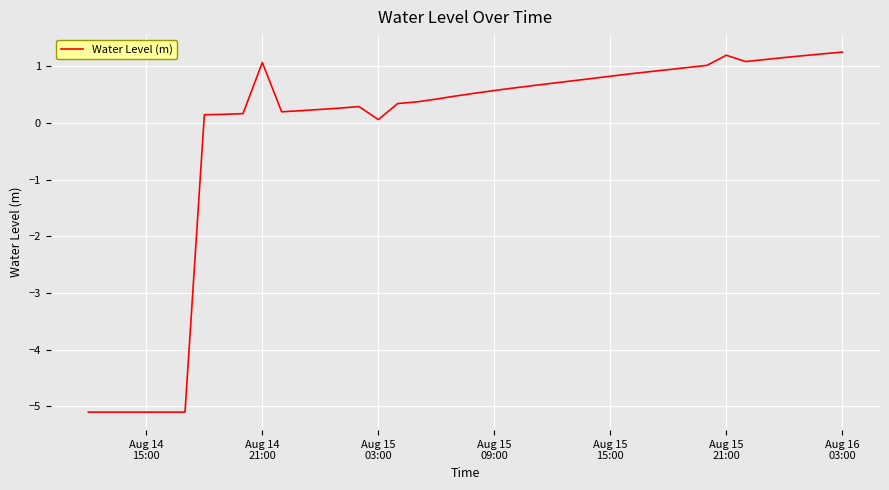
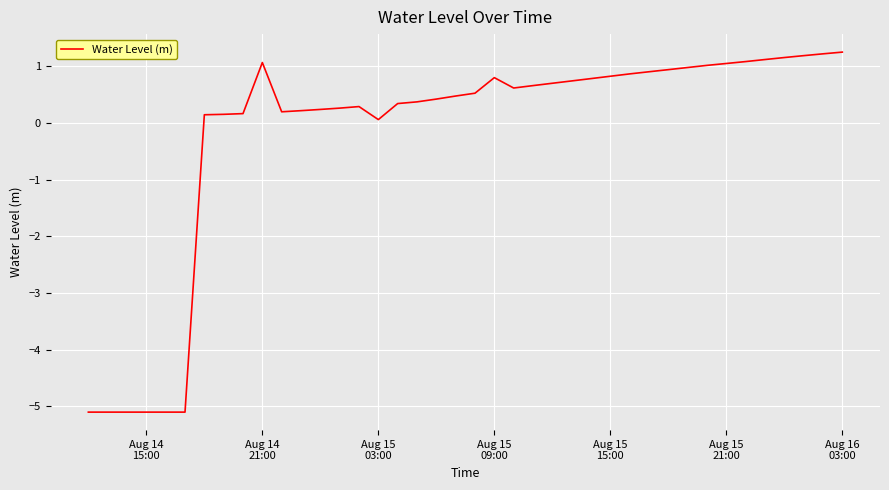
Aug 15 09:00: 0.6 -> 0.8
Aug 15 21:00: 1.2 -> 1.1
